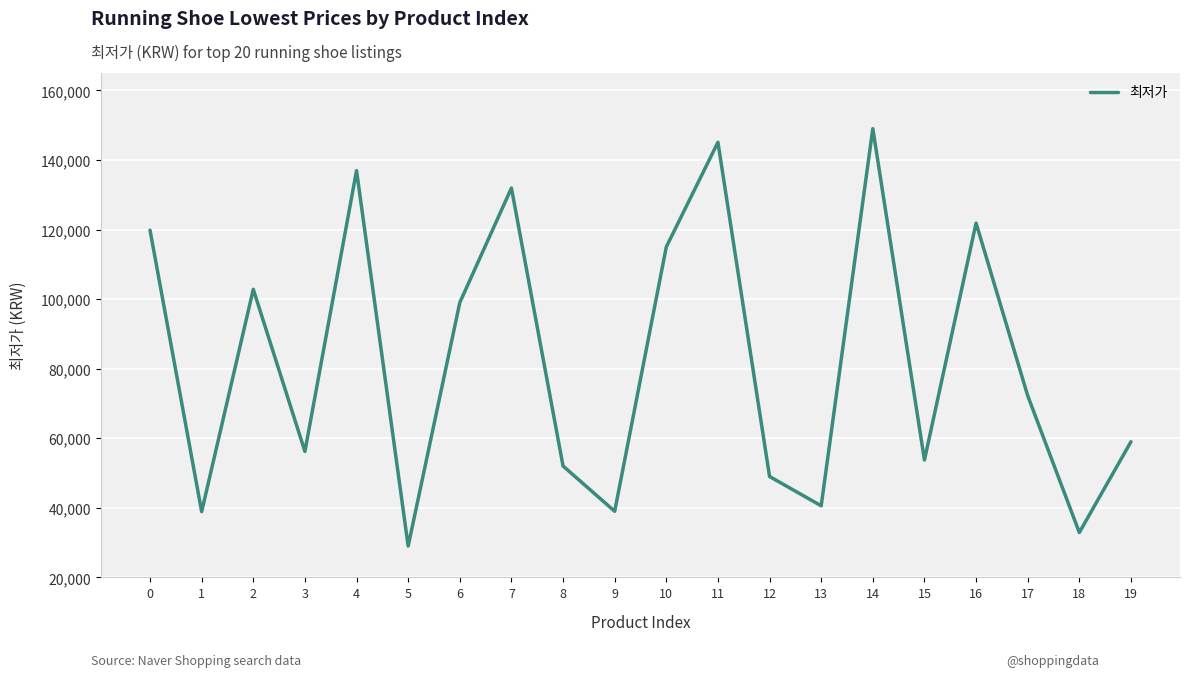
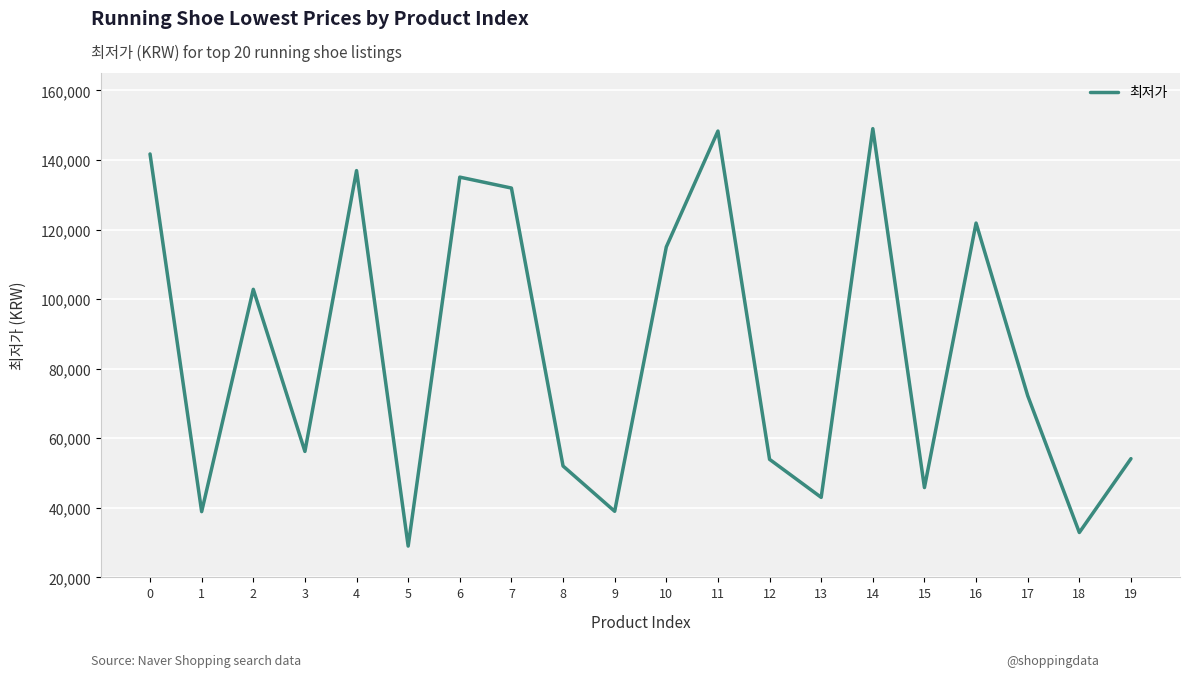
0: 120,000 -> 142,000
6: 99,000 -> 135,000
11: 145,000 -> 148,000
12: 49,000 -> 54,000
13: 41,000 -> 43,000
15: 54,000 -> 46,000
19: 59,000 -> 54,000
